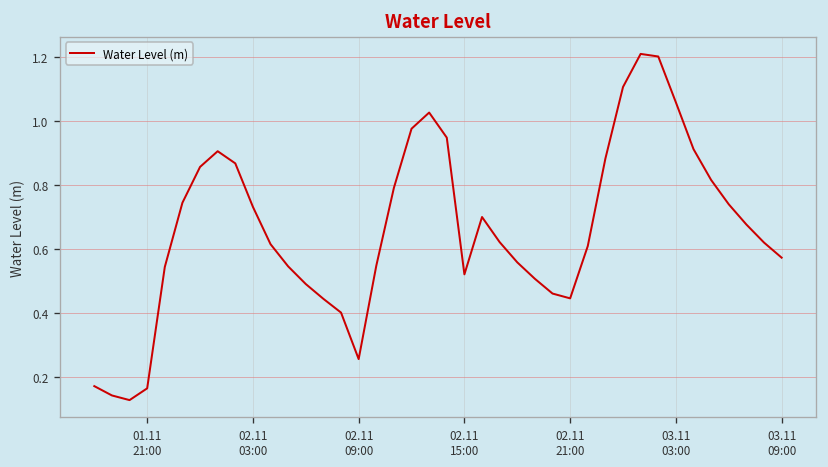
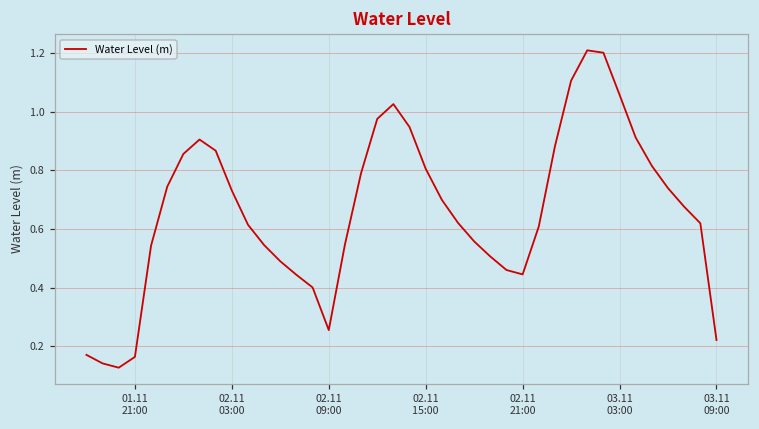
02.11 15:00: 0.52 -> 0.80
03.11 09:00: 0.57 -> 0.22
